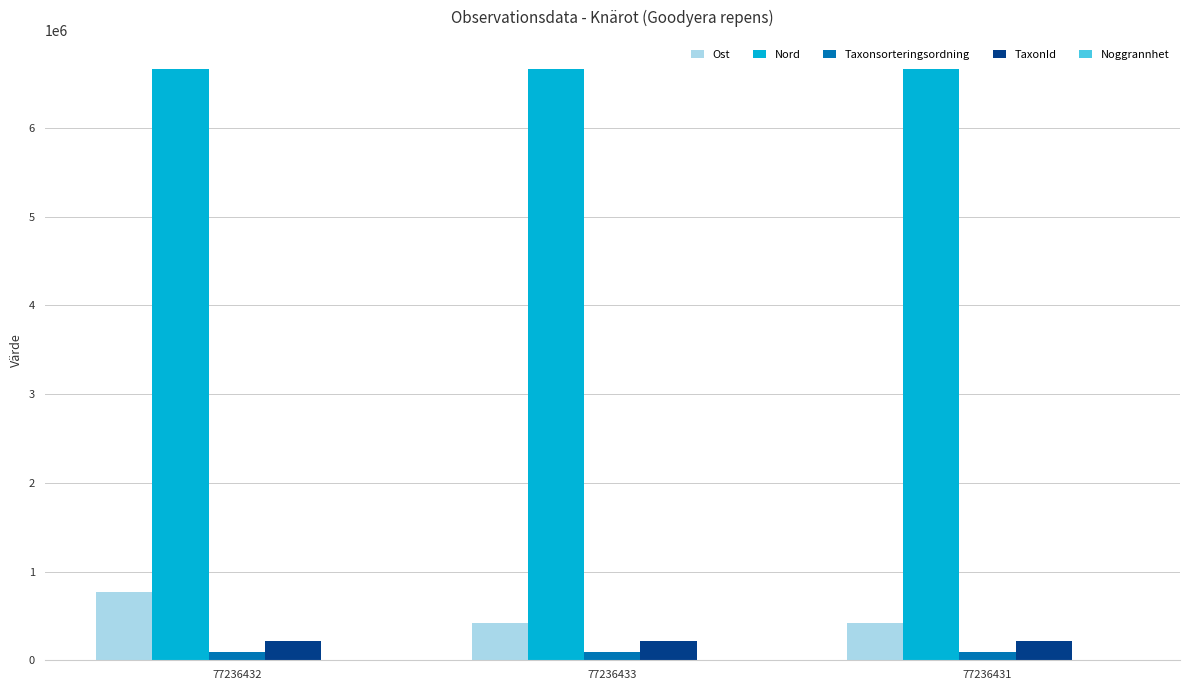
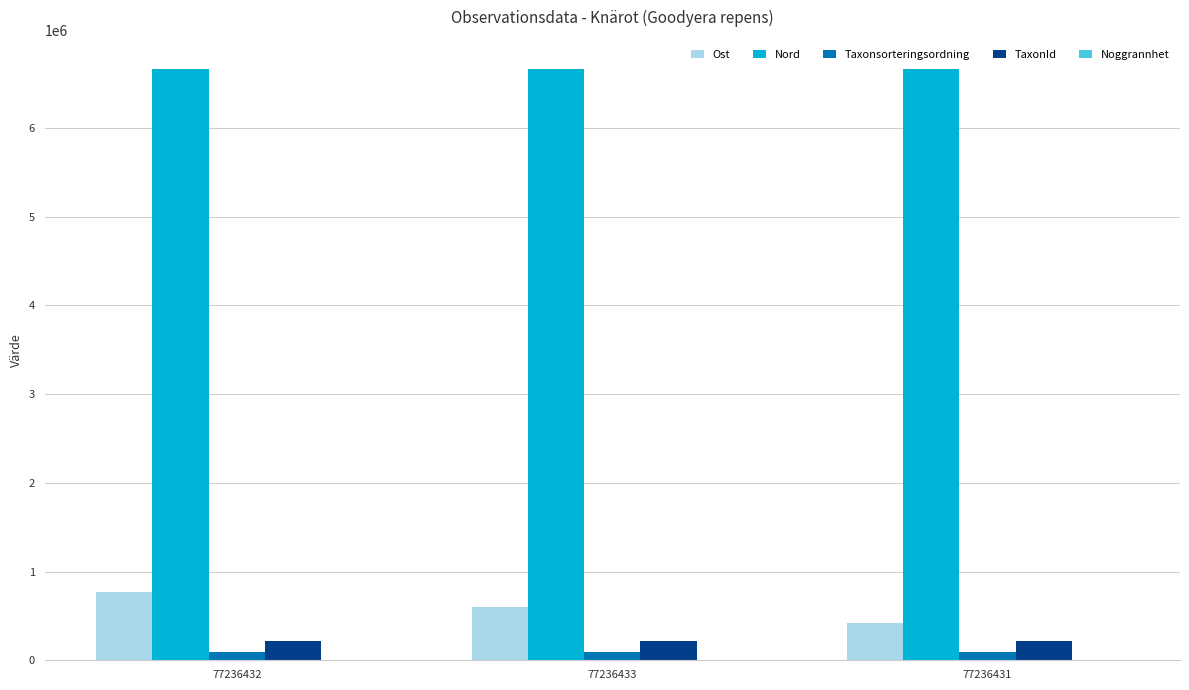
Ost, 77236433: 400000 -> 600000
